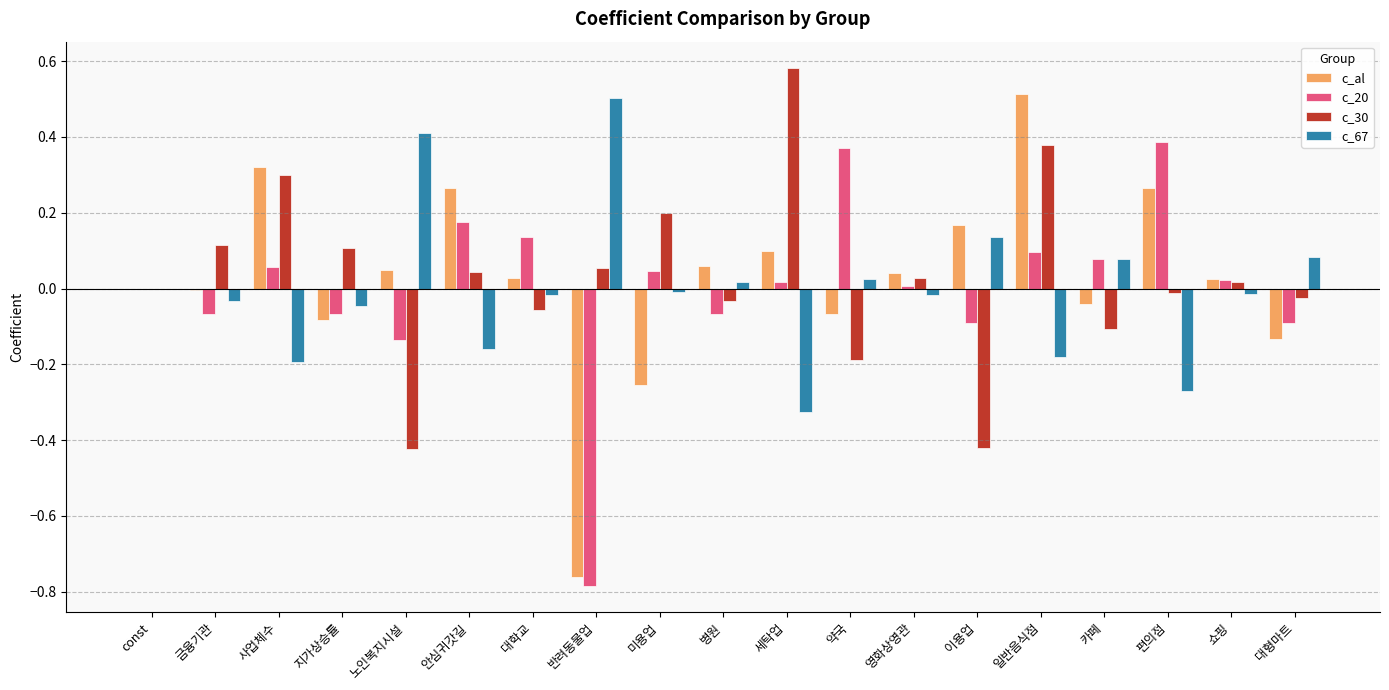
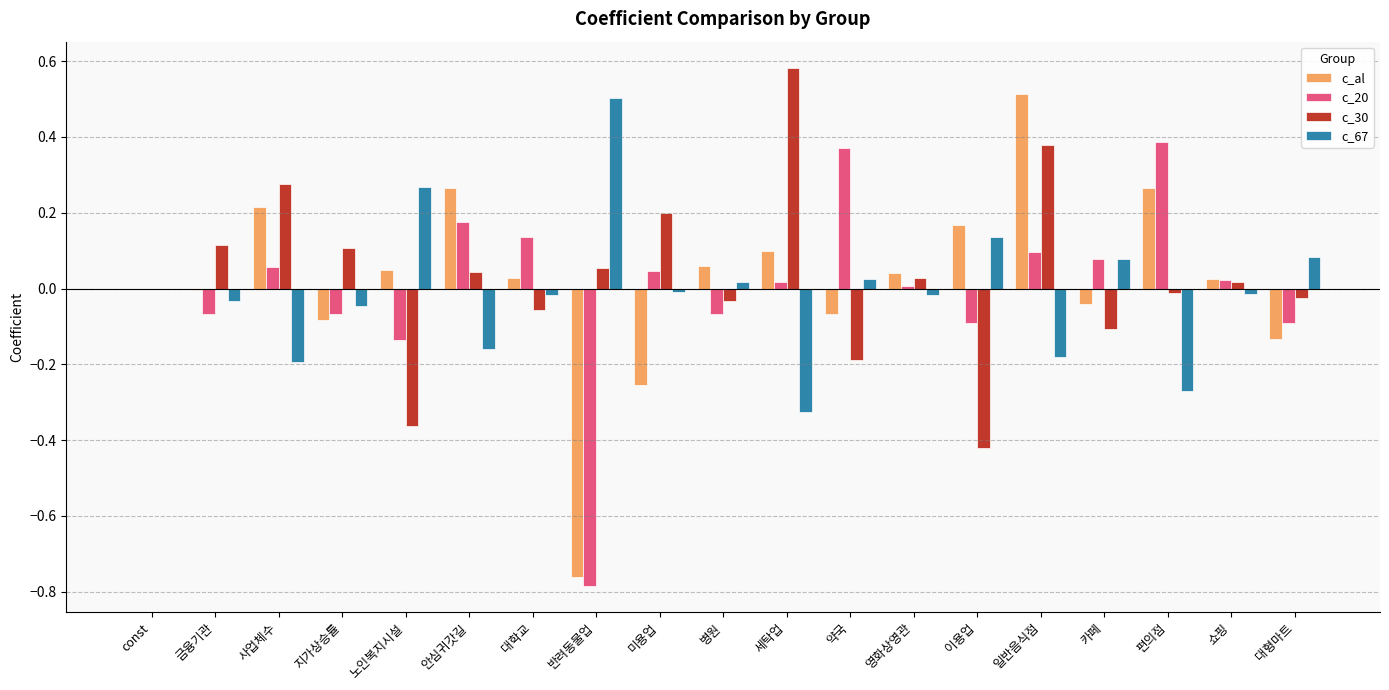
c_al, 사업체수: 0.32 -> 0.21
c_30, 사업체수: 0.30 -> 0.28
c_30, 노인복지시설: -0.42 -> -0.36
c_67, 노인복지시설: 0.41 -> 0.27
